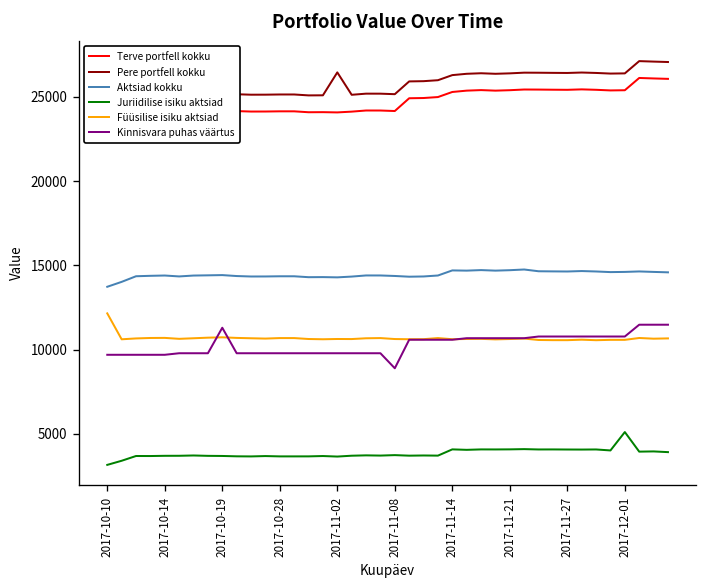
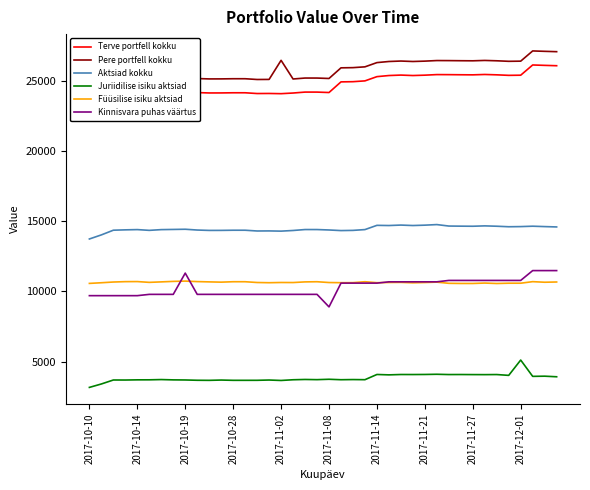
Füüsilise isiku aktsiad, 2017-10-10: 12200 -> 10600
